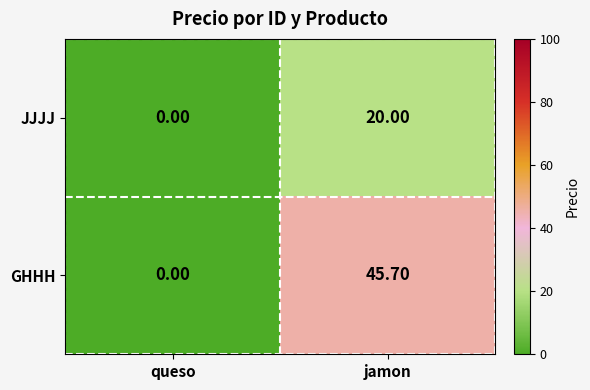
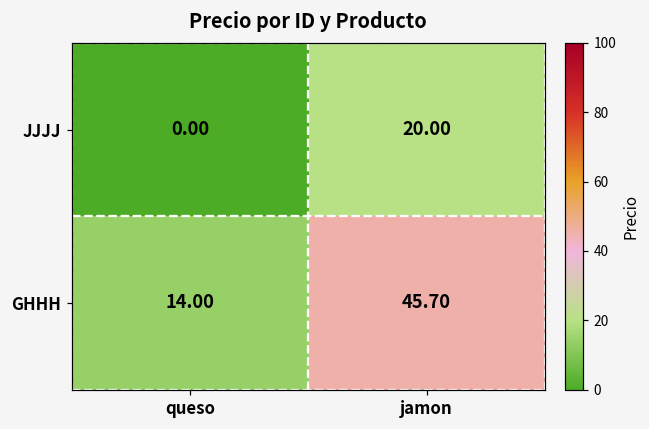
GHHH, queso: 0.00 -> 14.00
